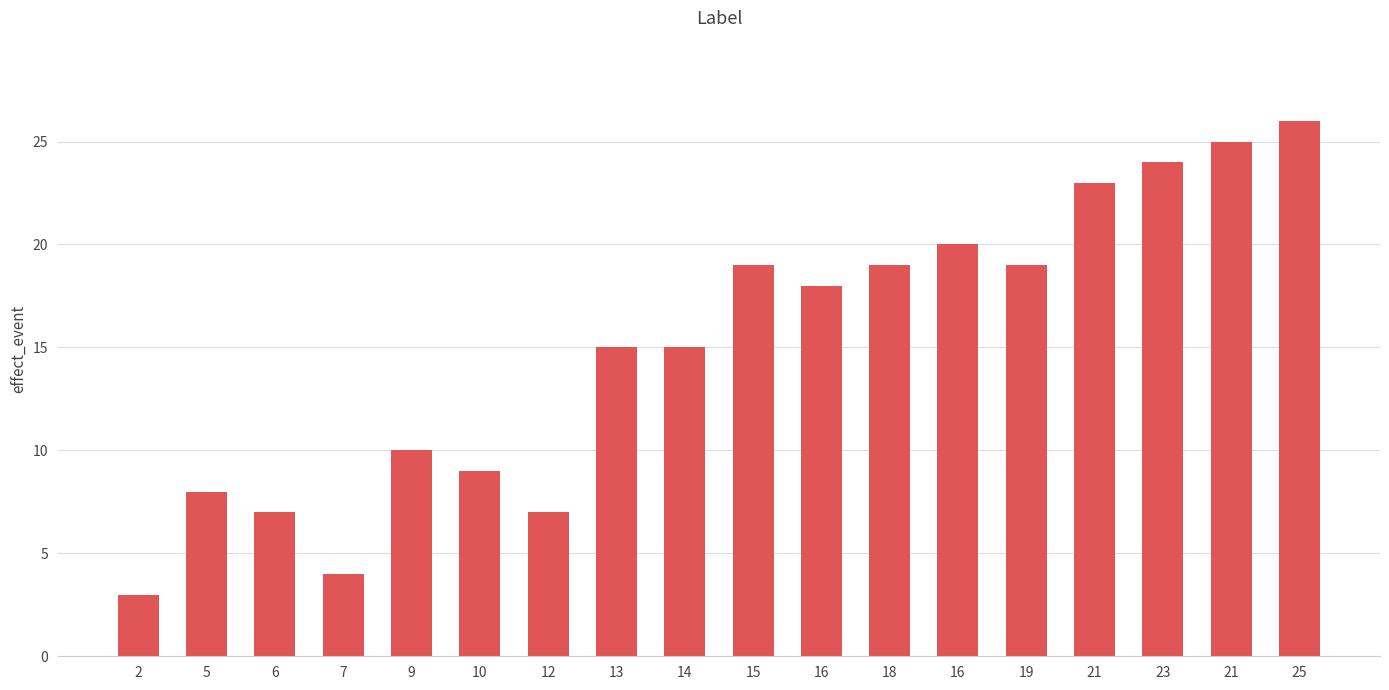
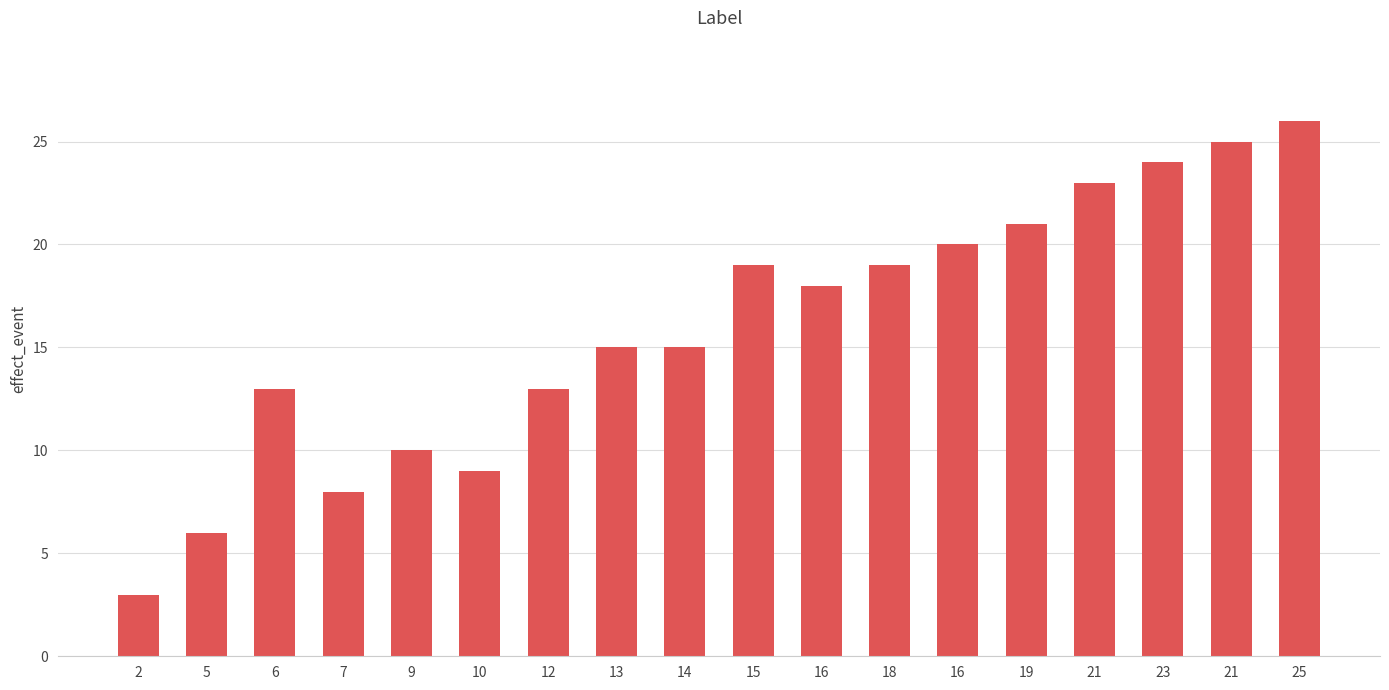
5: 8 -> 6
6: 7 -> 13
7: 4 -> 8
12: 7 -> 13
19: 19 -> 21
